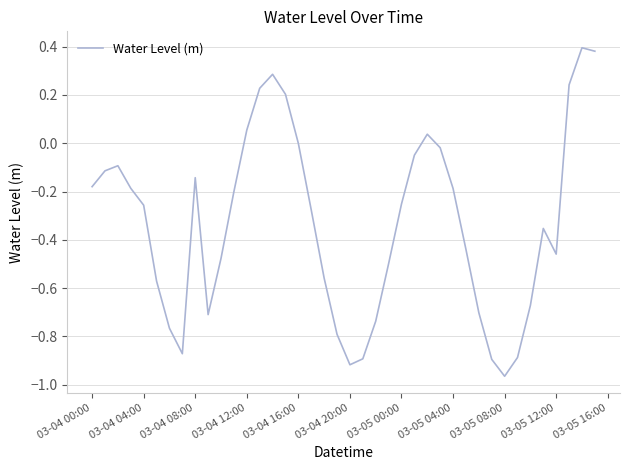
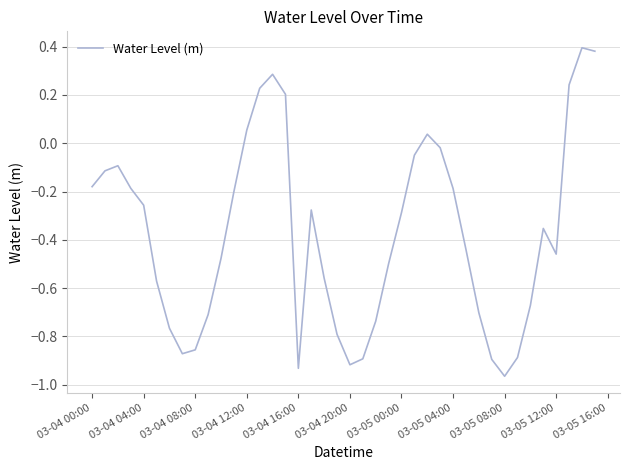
03-04 08:00: -0.14 -> -0.86
03-04 16:00: 0.00 -> -0.93
03-05 00:00: -0.25 -> -0.29
